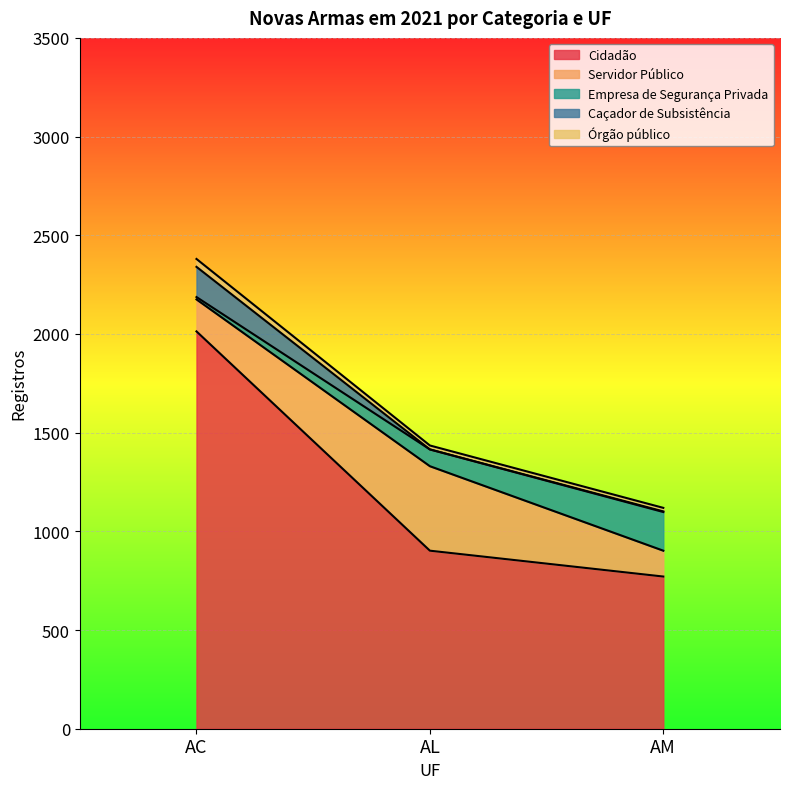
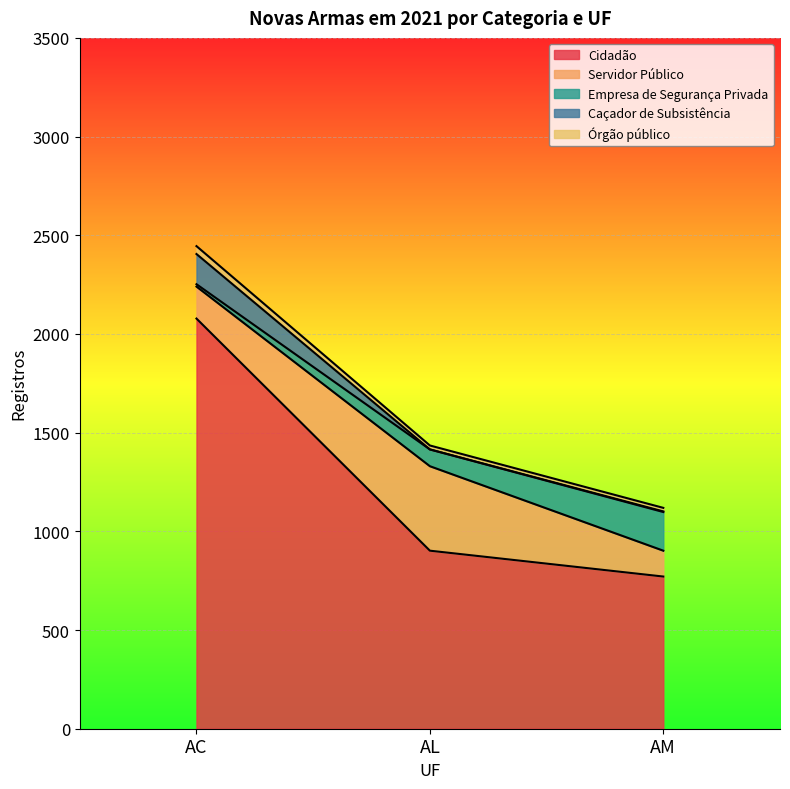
Cidadão, AC: 2010 -> 2080
